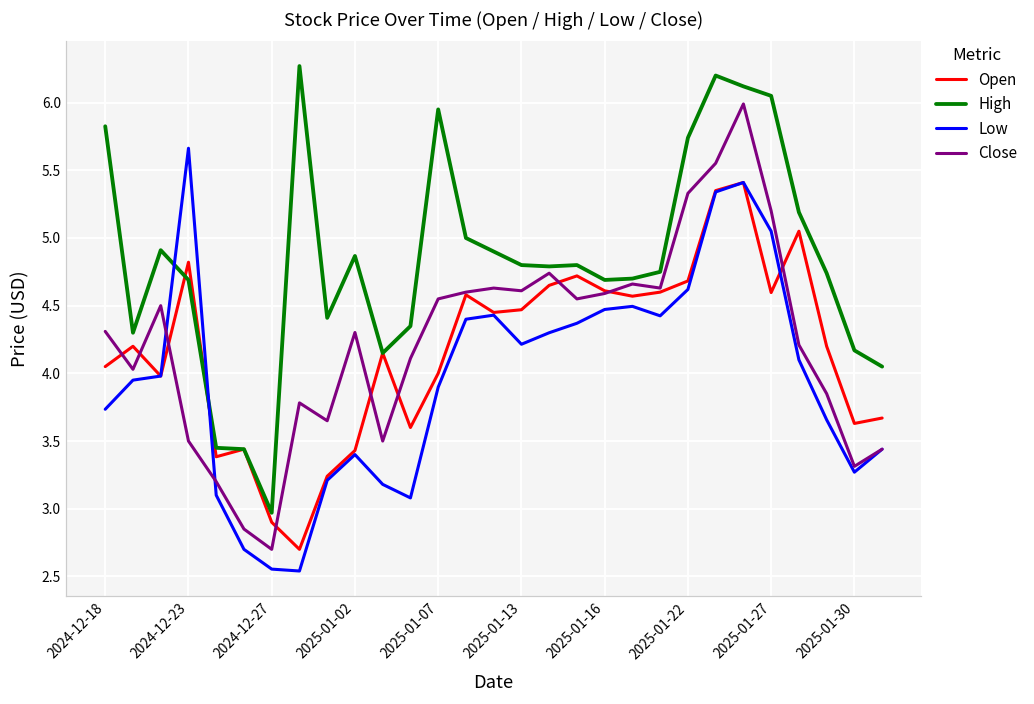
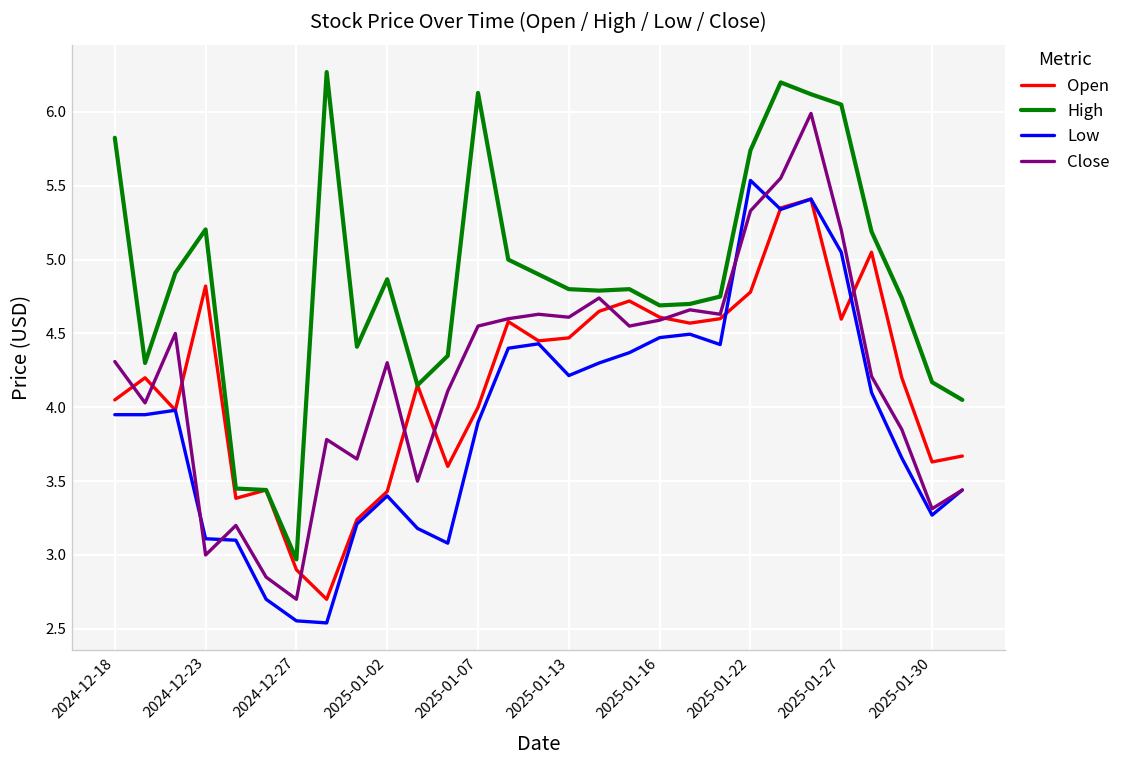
Low, 2024-12-18: 3.73 -> 3.95
High, 2024-12-23: 4.69 -> 5.20
Low, 2024-12-23: 5.66 -> 3.11
Close, 2024-12-23: 3.5 -> 3.0
High, 2025-01-07: 5.95 -> 6.13
Open, 2025-01-22: 4.68 -> 4.78
Low, 2025-01-22: 4.62 -> 5.54
